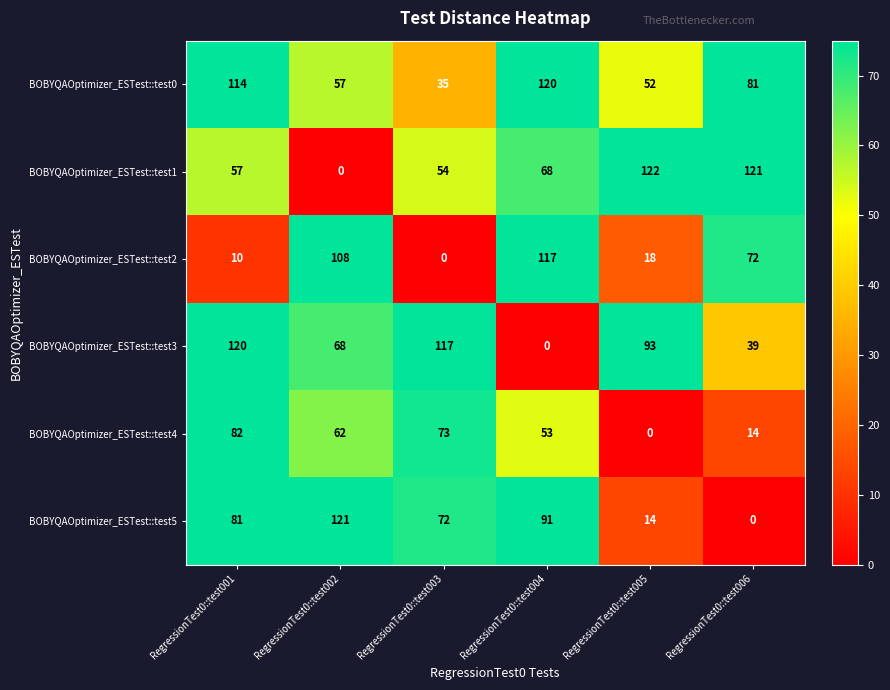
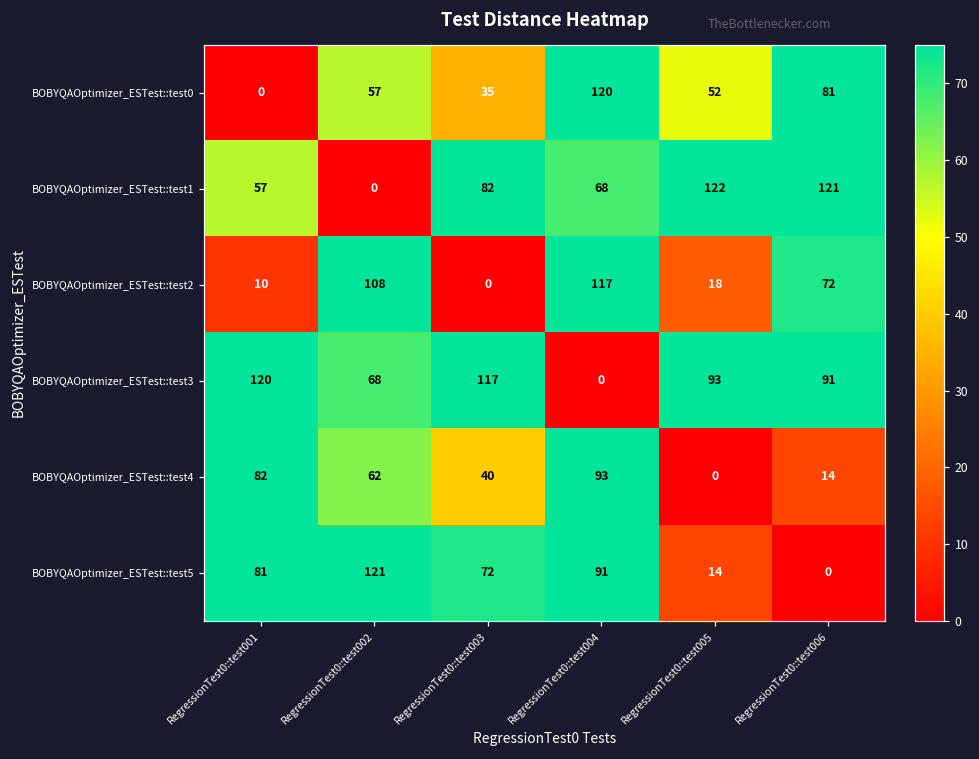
BOBYQAOptimizer_ESTest::test0, RegressionTest0::test001: 114 -> 0
BOBYQAOptimizer_ESTest::test1, RegressionTest0::test003: 54 -> 82
BOBYQAOptimizer_ESTest::test3, RegressionTest0::test006: 39 -> 91
BOBYQAOptimizer_ESTest::test4, RegressionTest0::test003: 73 -> 40
BOBYQAOptimizer_ESTest::test4, RegressionTest0::test004: 53 -> 93
